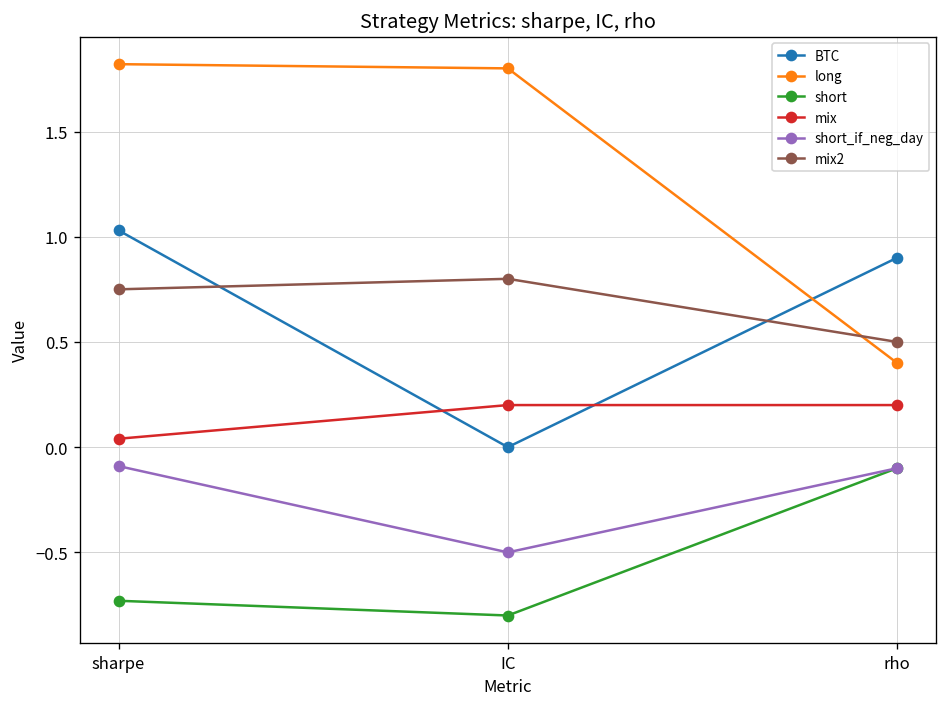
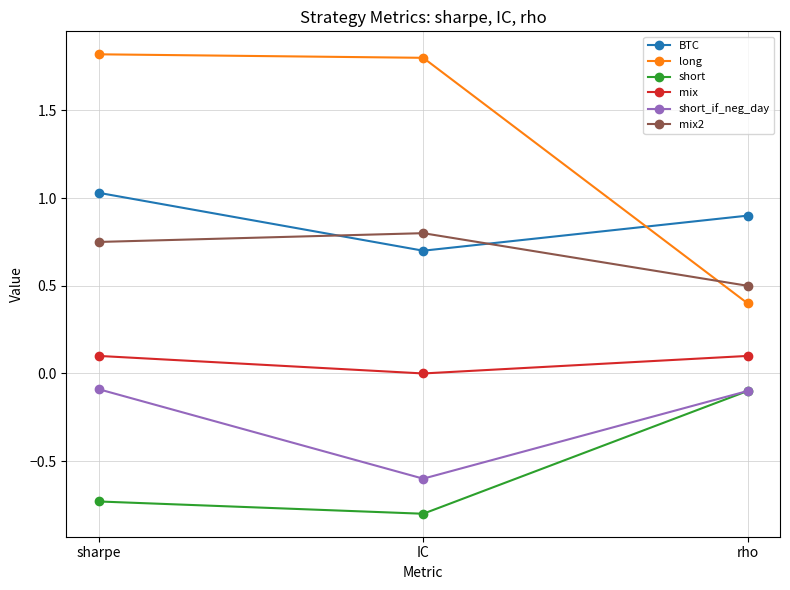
mix, sharpe: 0.04 -> 0.10
BTC, IC: 0.0 -> 0.7
mix, IC: 0.2 -> 0.0
short_if_neg_day, IC: -0.5 -> -0.6
mix, rho: 0.2 -> 0.1
